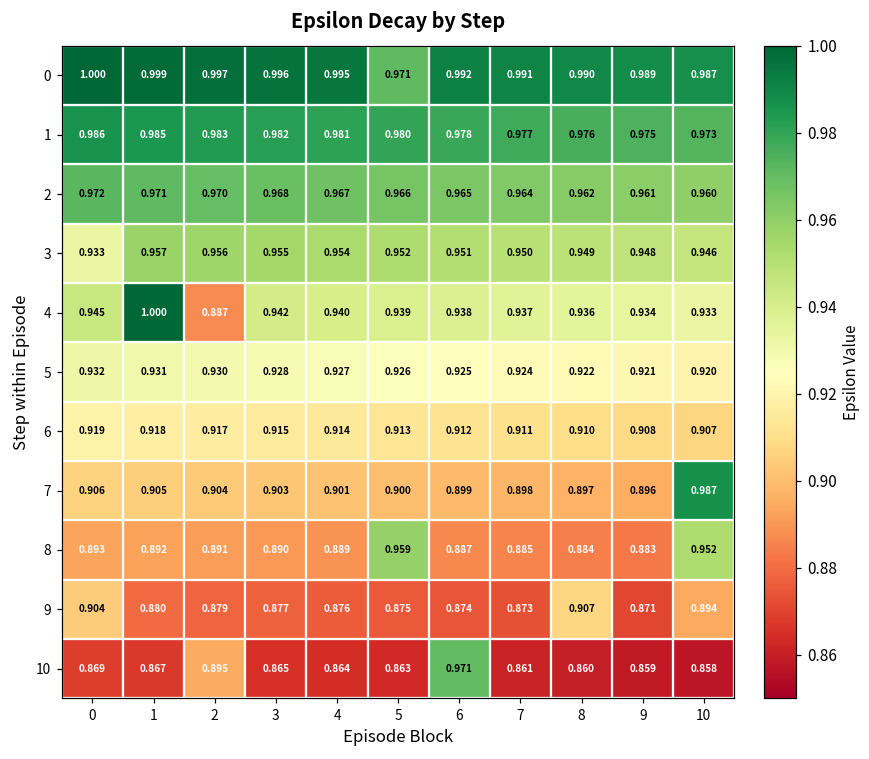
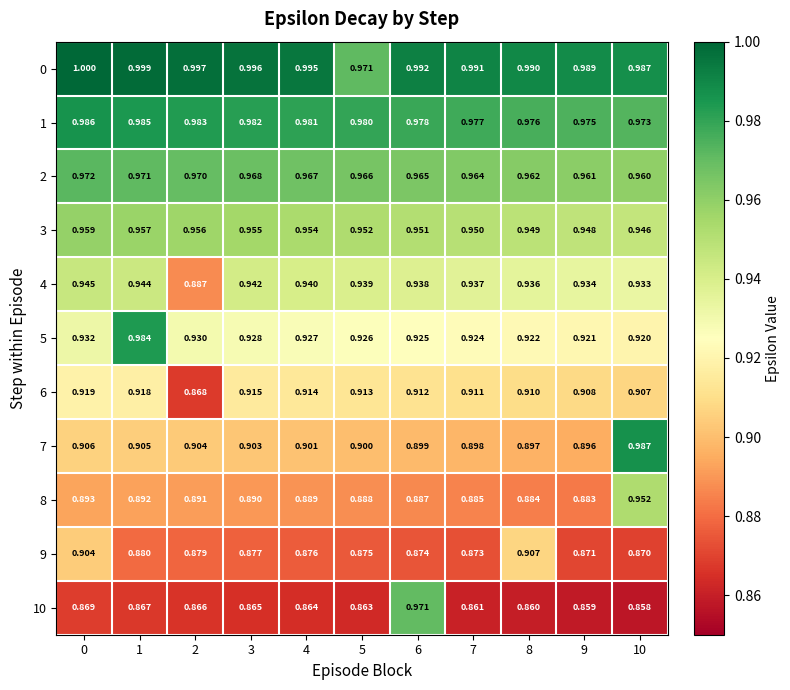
3, 0: 0.933 -> 0.959
4, 1: 1.000 -> 0.944
5, 1: 0.931 -> 0.984
6, 2: 0.917 -> 0.868
8, 5: 0.959 -> 0.888
9, 10: 0.894 -> 0.870
10, 2: 0.895 -> 0.866
